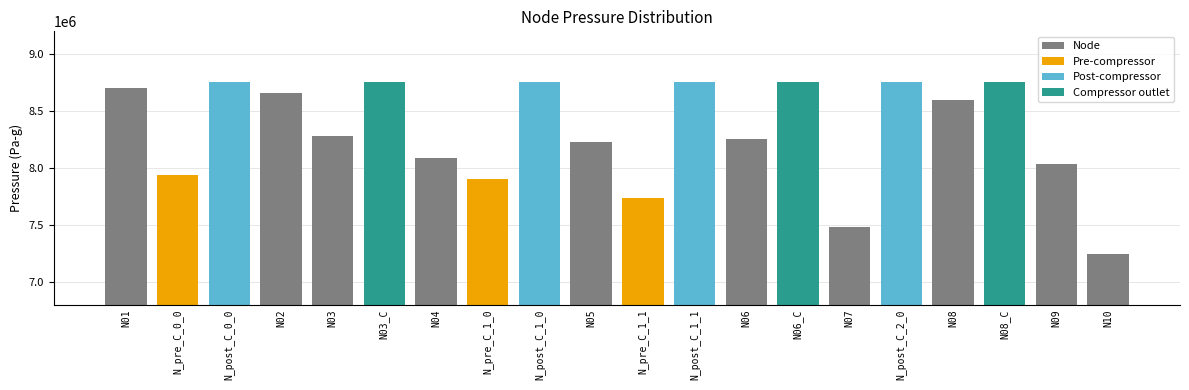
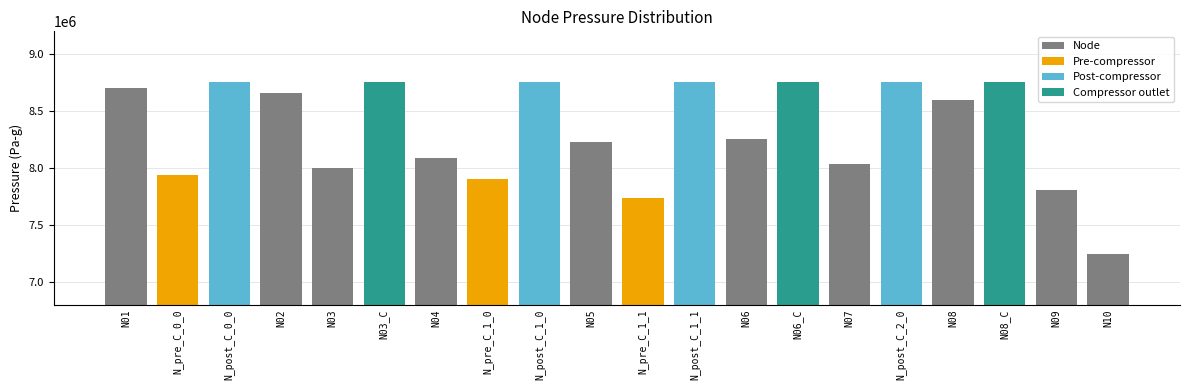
Node, N03: 8280000 -> 8000000
Node, N07: 7480000 -> 8030000
Node, N09: 8040000 -> 7810000
